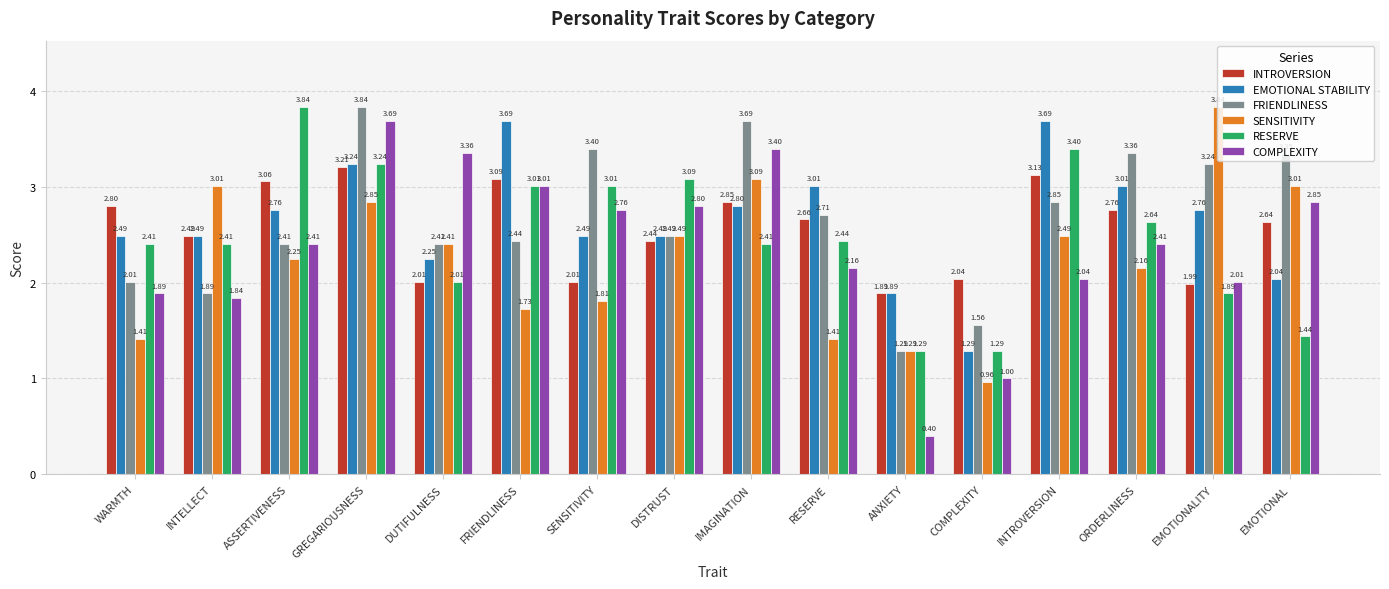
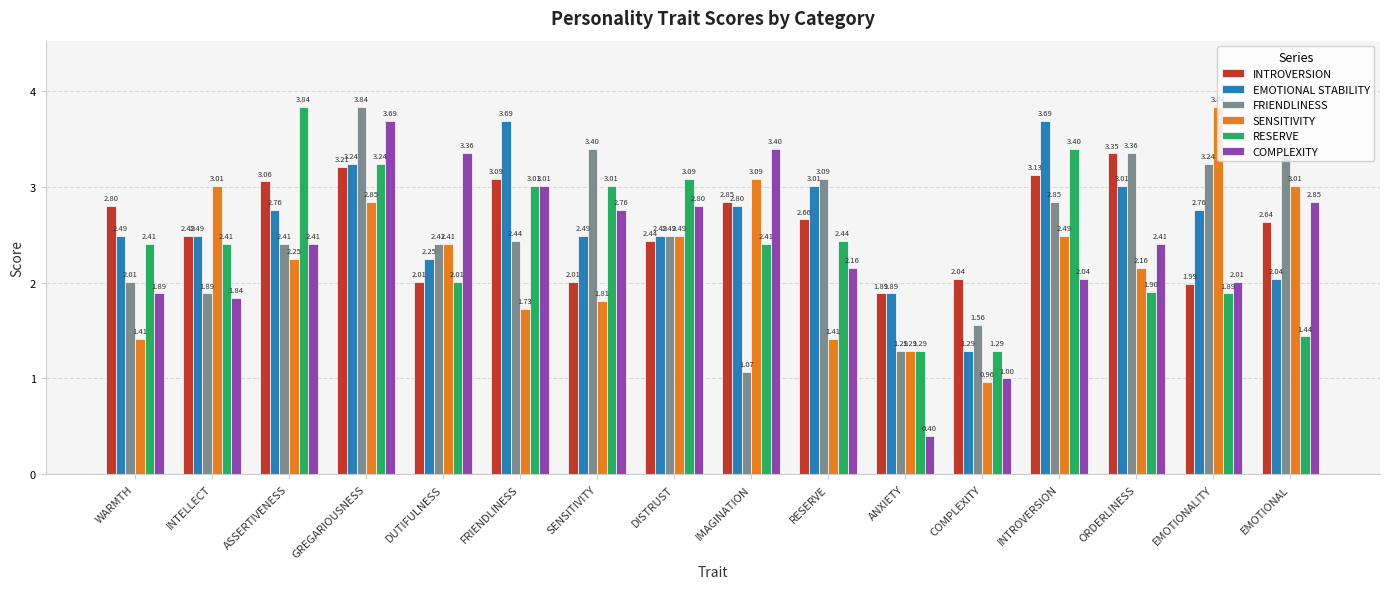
FRIENDLINESS, IMAGINATION: 3.69 -> 1.07
FRIENDLINESS, RESERVE: 2.71 -> 3.09
INTROVERSION, ORDERLINESS: 2.76 -> 3.35
RESERVE, ORDERLINESS: 2.64 -> 1.90
